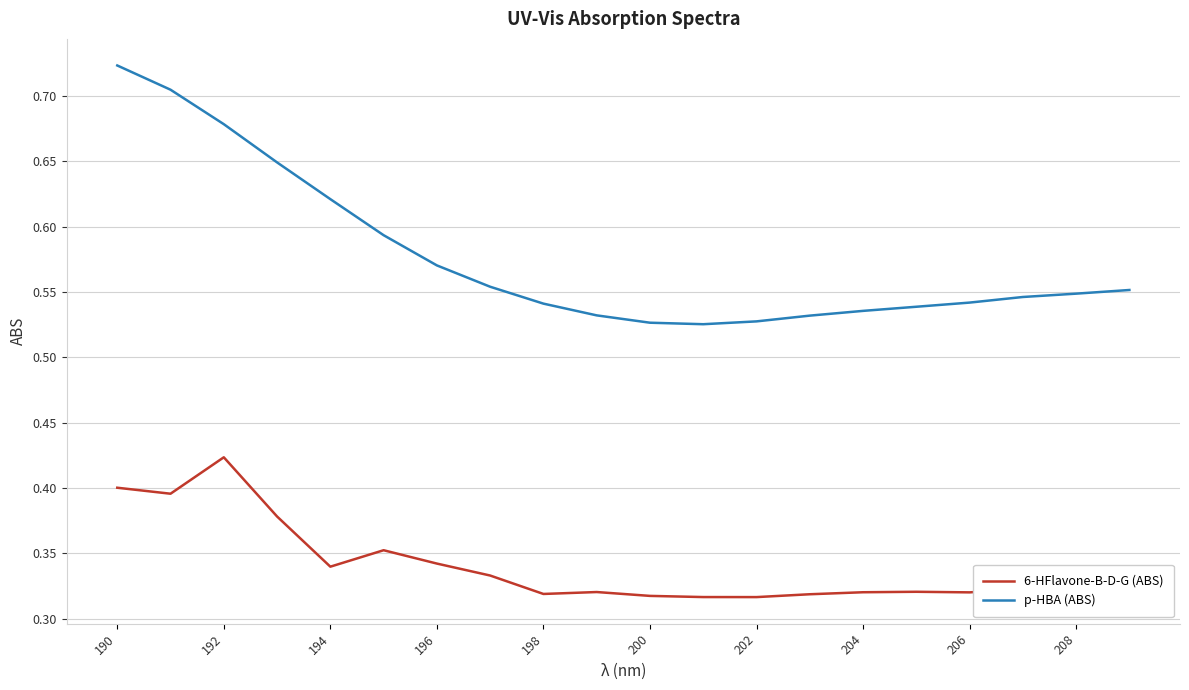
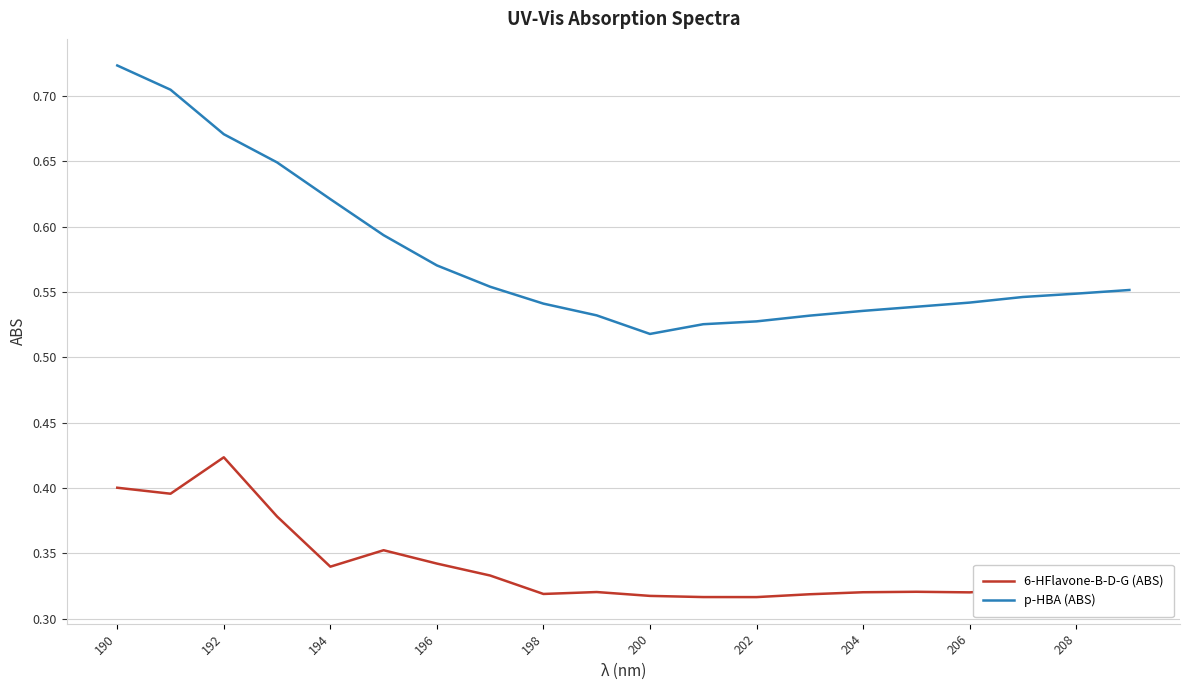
p-HBA (ABS), 192: 0.678 -> 0.671
p-HBA (ABS), 200: 0.526 -> 0.518
